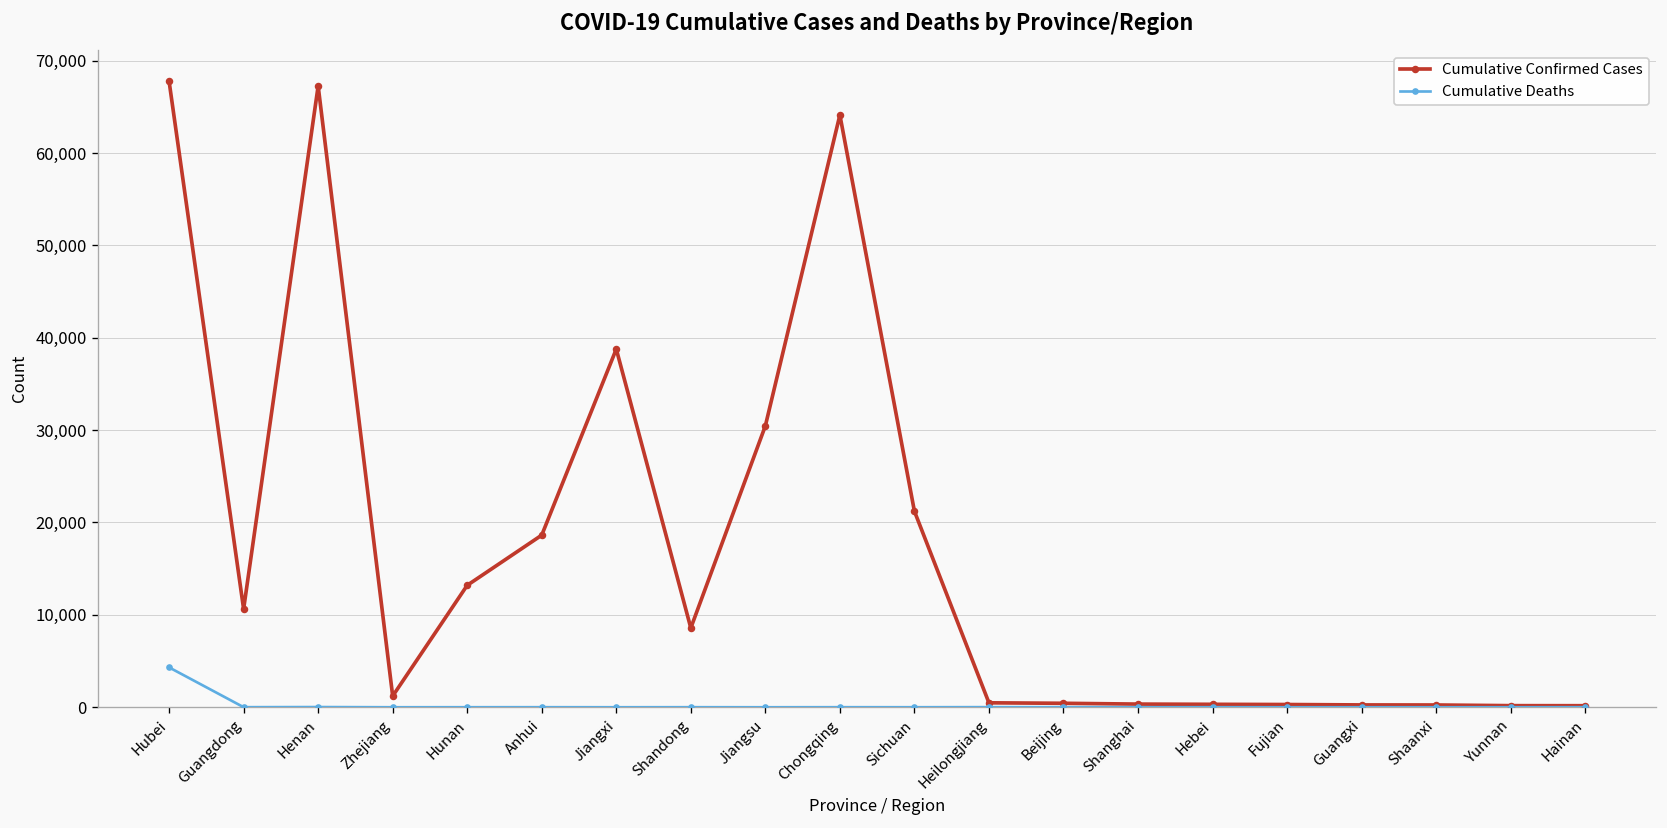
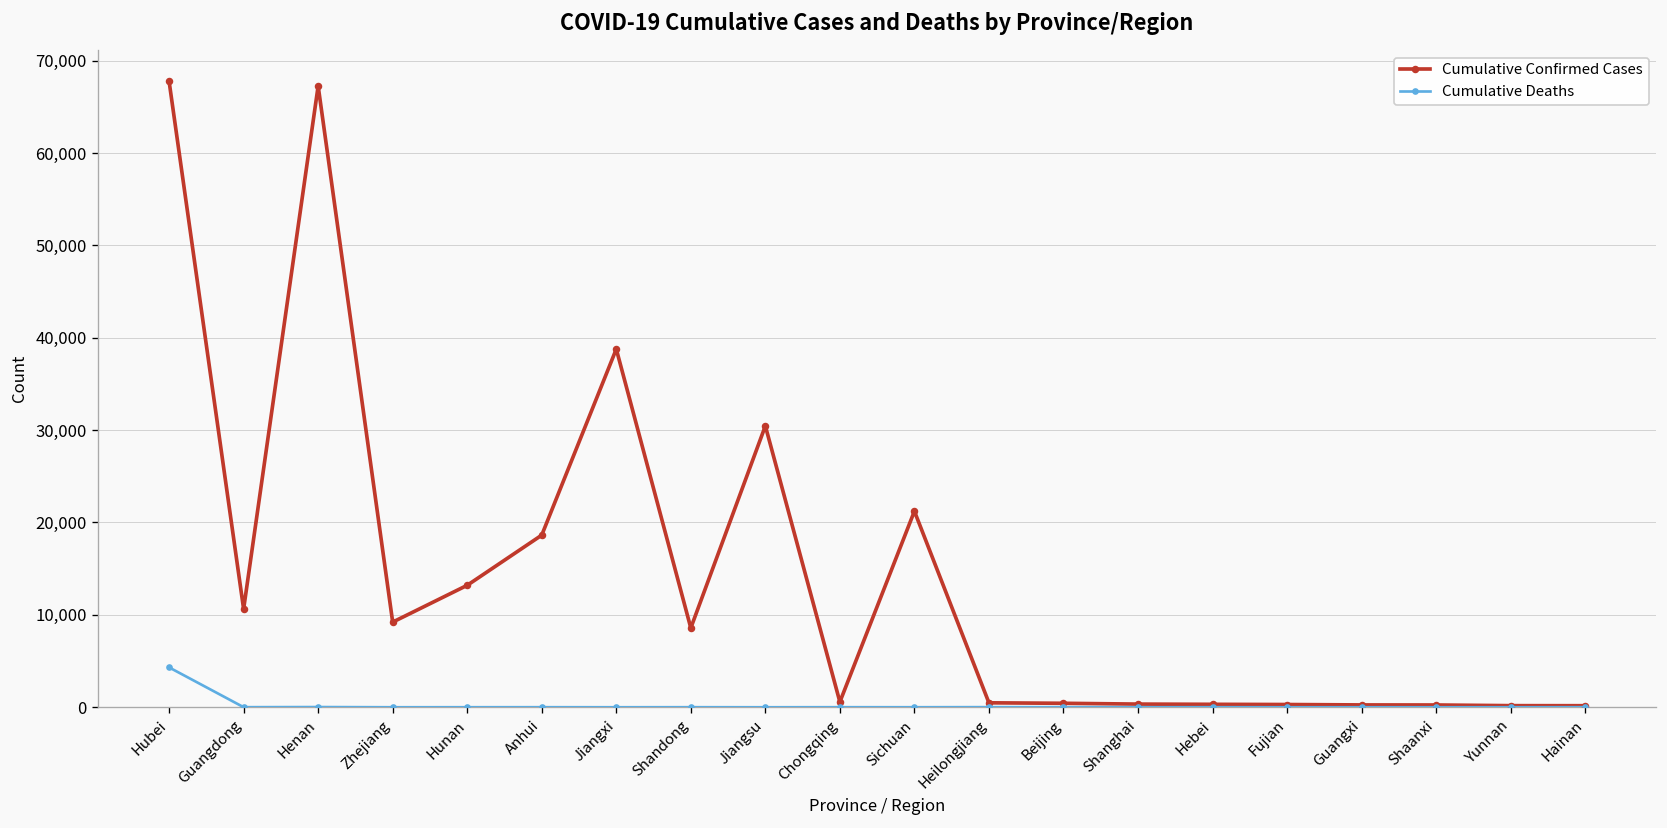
Cumulative Confirmed Cases, Zhejiang: 1,000 -> 9,000
Cumulative Confirmed Cases, Chongqing: 64,000 -> 1,000
